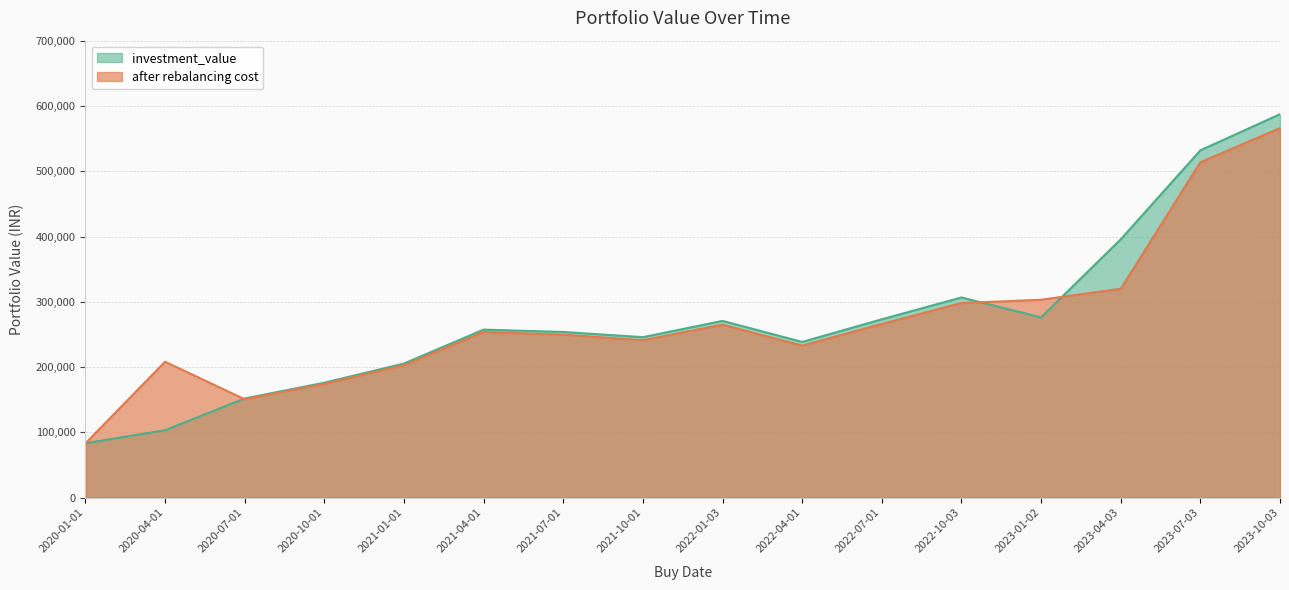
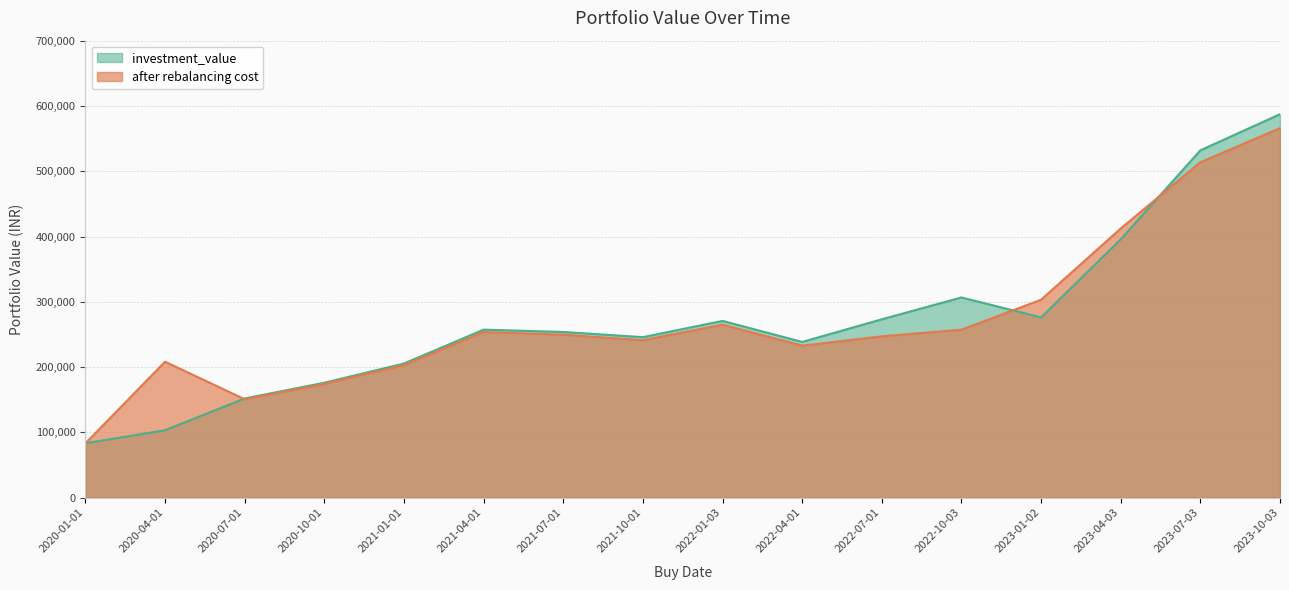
after rebalancing cost, 2022-07-01: 270,000 -> 250,000
after rebalancing cost, 2022-10-03: 300,000 -> 260,000
after rebalancing cost, 2023-04-03: 320,000 -> 410,000
